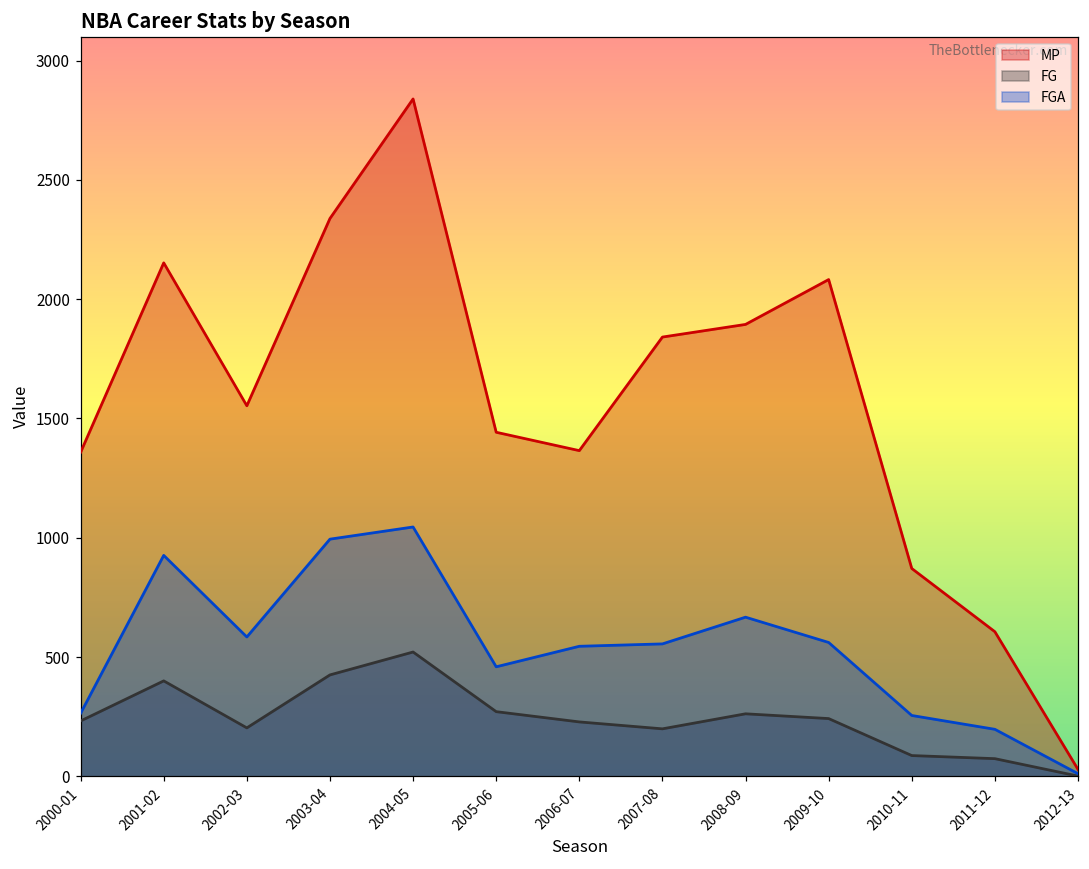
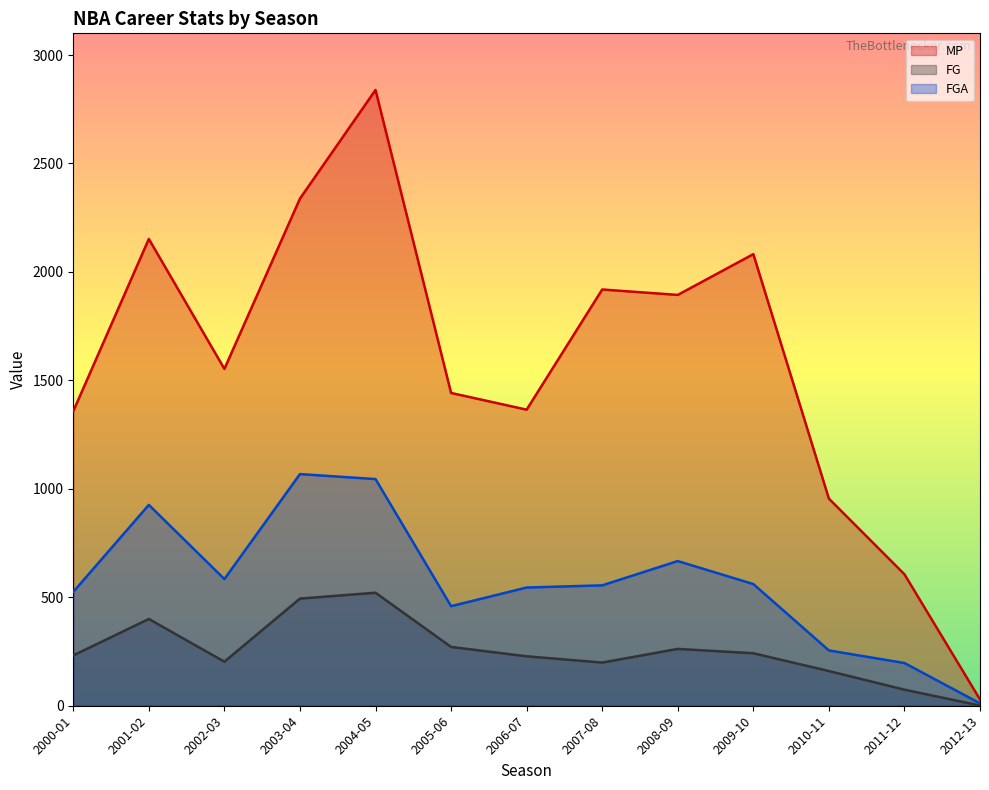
FGA, 2000-01: 260 -> 530
FG, 2003-04: 430 -> 490
FGA, 2003-04: 990 -> 1070
MP, 2007-08: 1840 -> 1920
MP, 2010-11: 870 -> 960
FG, 2010-11: 90 -> 160
